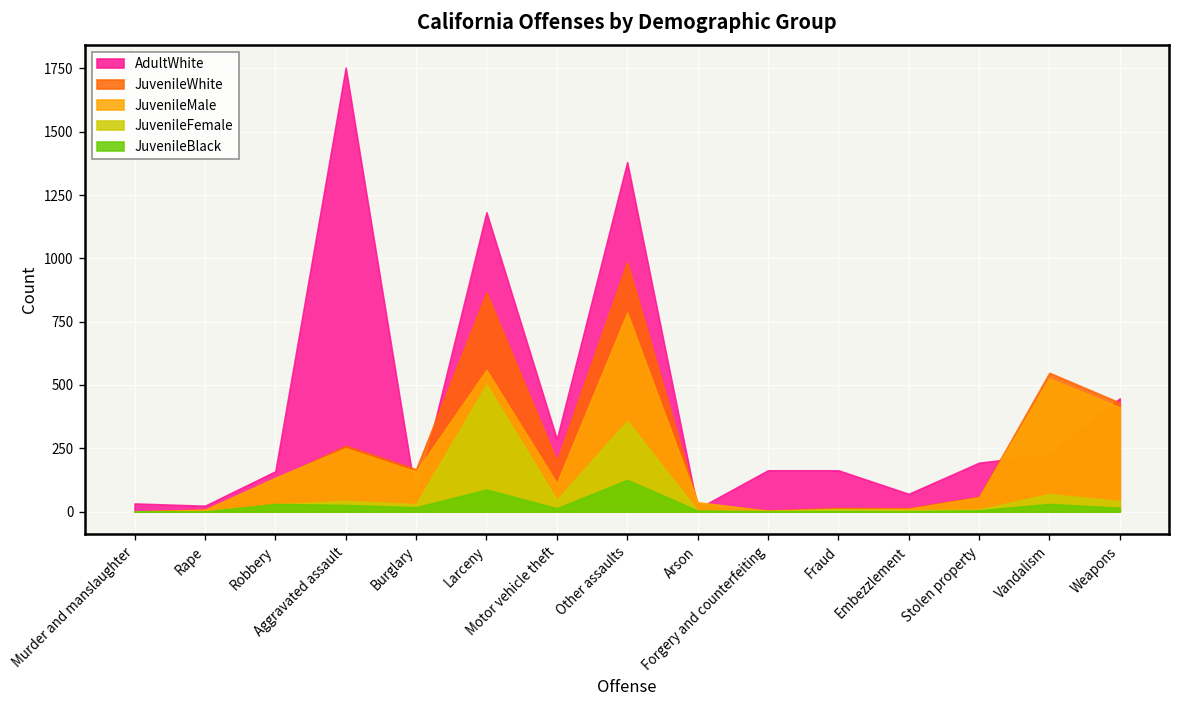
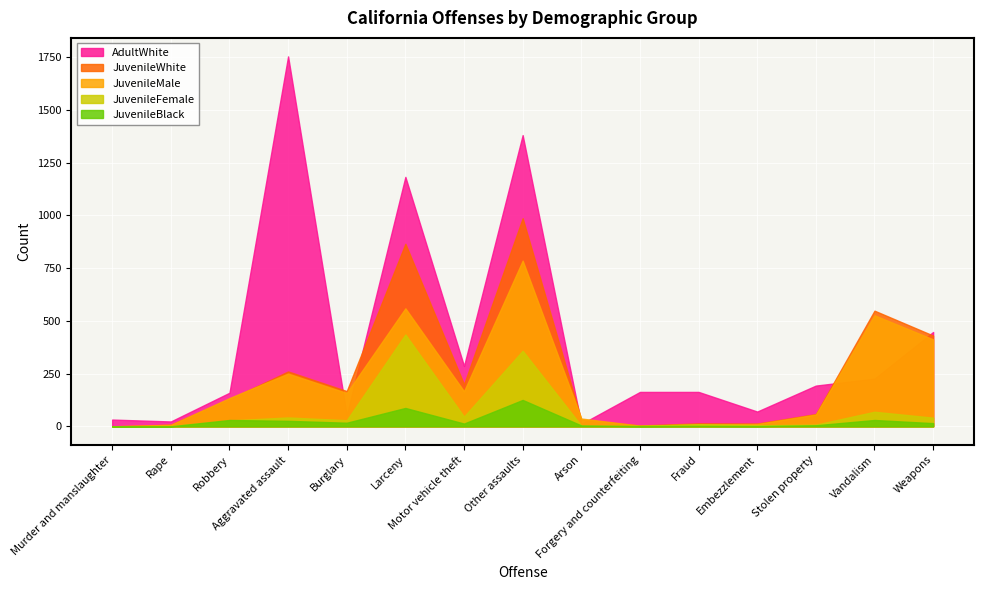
JuvenileFemale, Larceny: 500 -> 440
JuvenileMale, Motor vehicle theft: 110 -> 170
